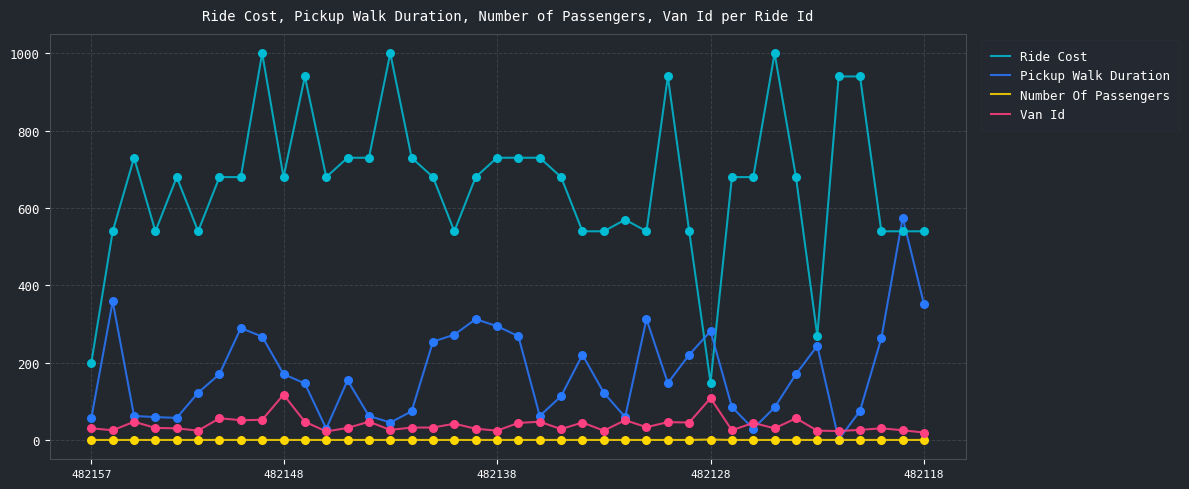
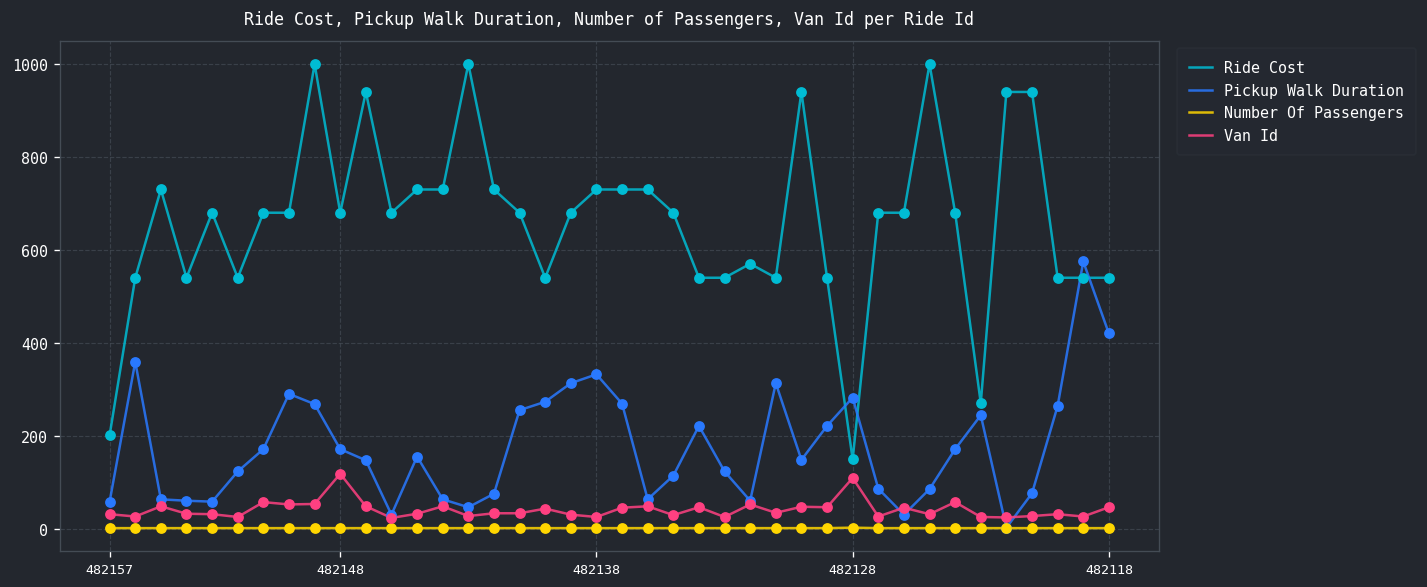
Pickup Walk Duration, 482138: 300 -> 330
Pickup Walk Duration, 482118: 350 -> 420
Van Id, 482118: 20 -> 50
